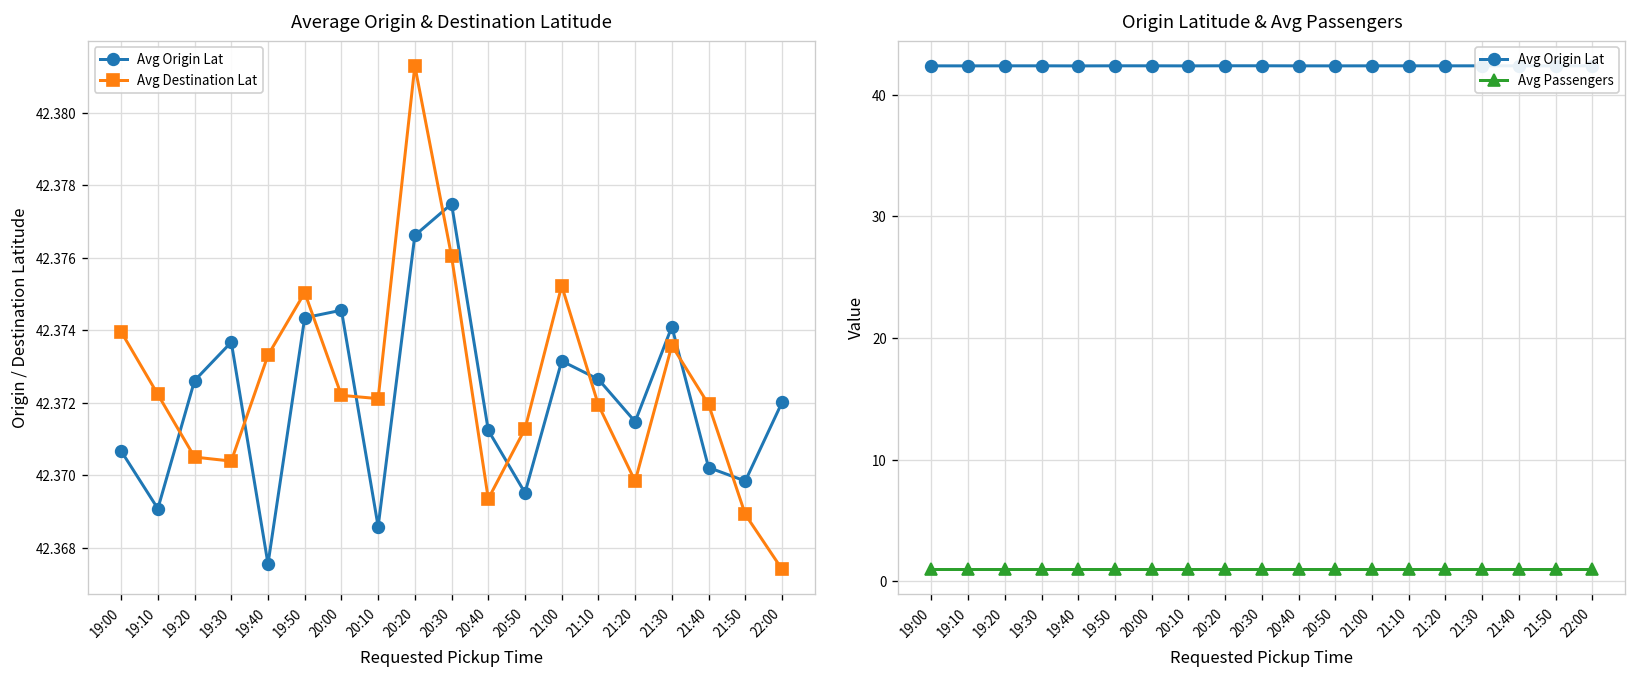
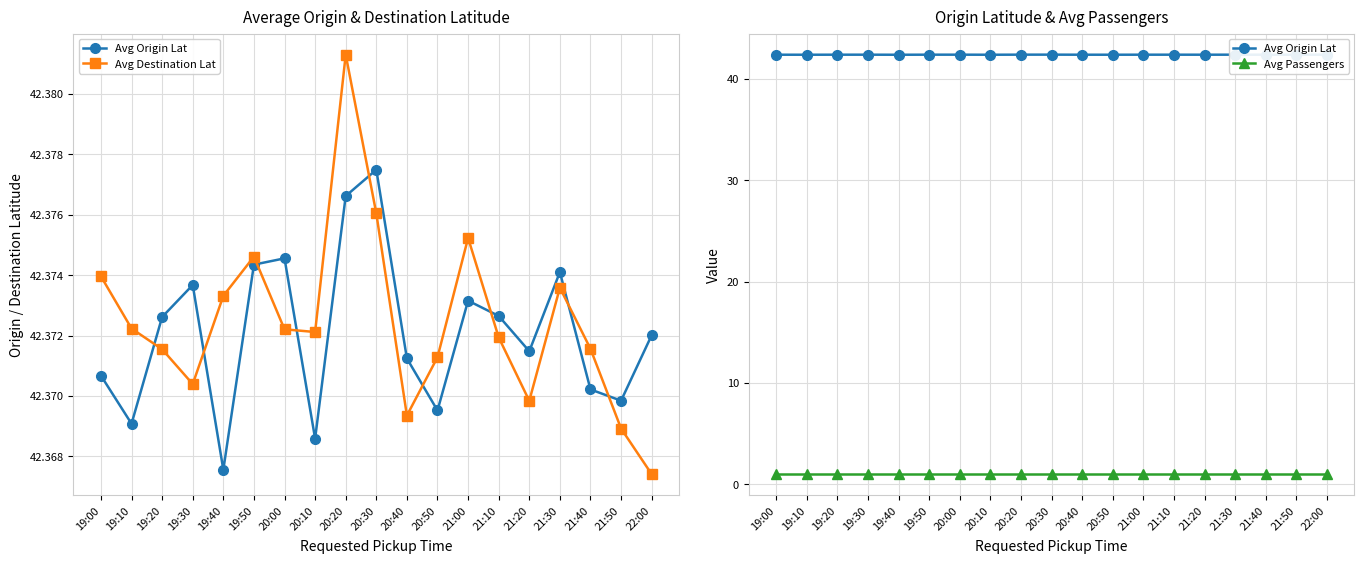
Average Origin & Destination Latitude, Avg Destination Lat, 19:20: 42.3705 -> 42.3715
Average Origin & Destination Latitude, Avg Destination Lat, 19:50: 42.3750 -> 42.3746
Average Origin & Destination Latitude, Avg Destination Lat, 21:40: 42.3720 -> 42.3716
